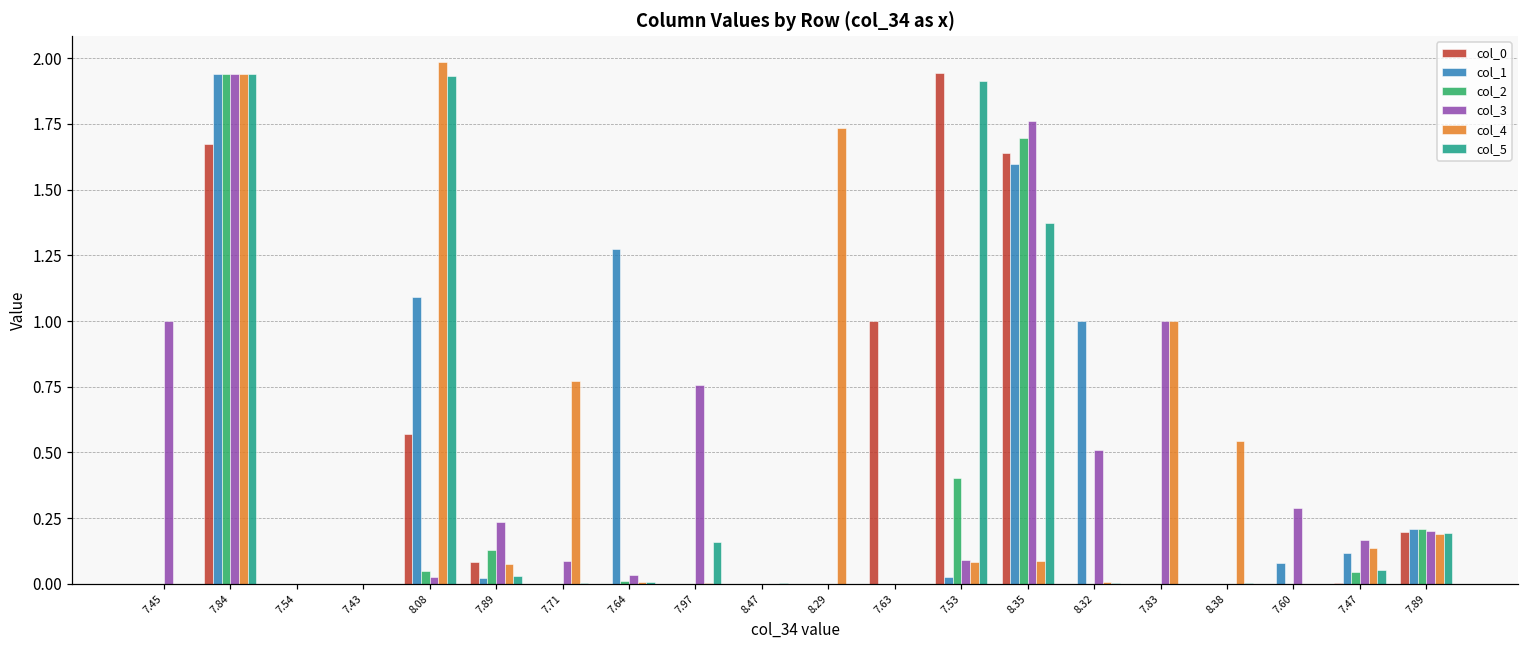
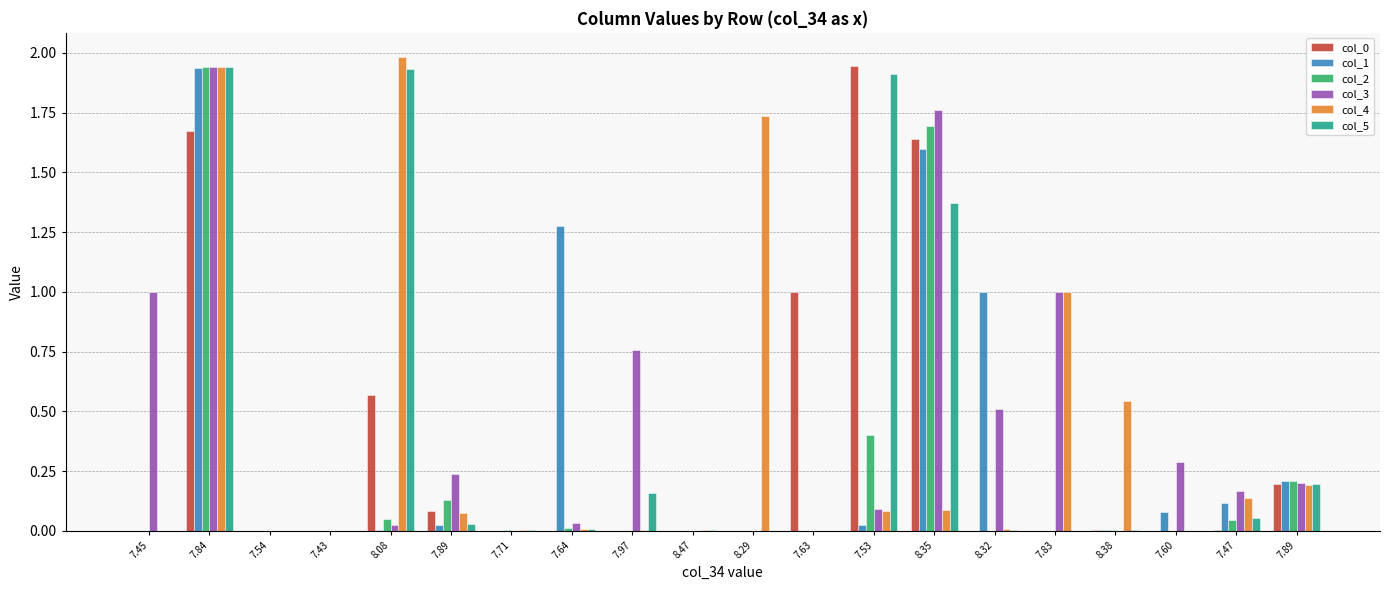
col_1, 8.08: 1.09 -> 0.00
col_3, 7.71: 0.09 -> 0.00
col_4, 7.71: 0.77 -> 0.00
